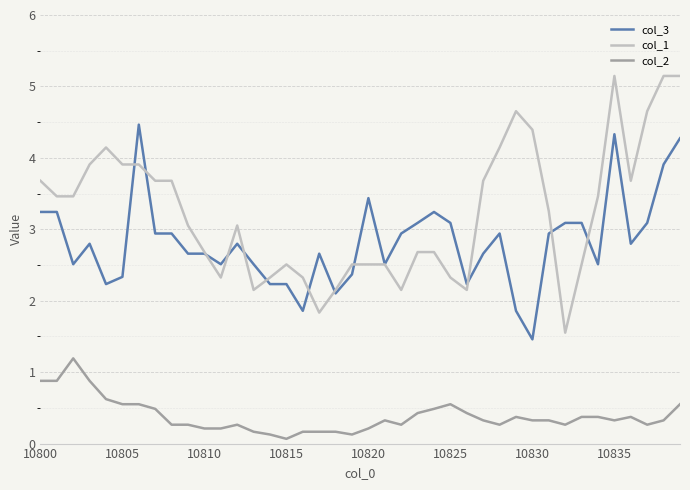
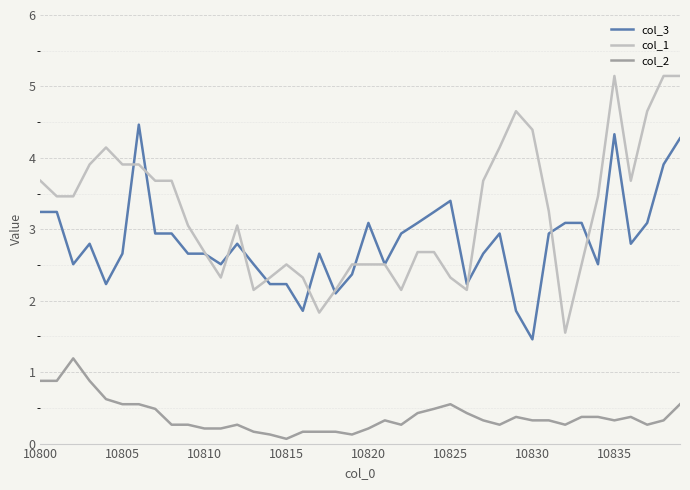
col_3, 10805: 2.3 -> 2.7
col_3, 10820: 3.4 -> 3.1
col_3, 10825: 3.1 -> 3.4
